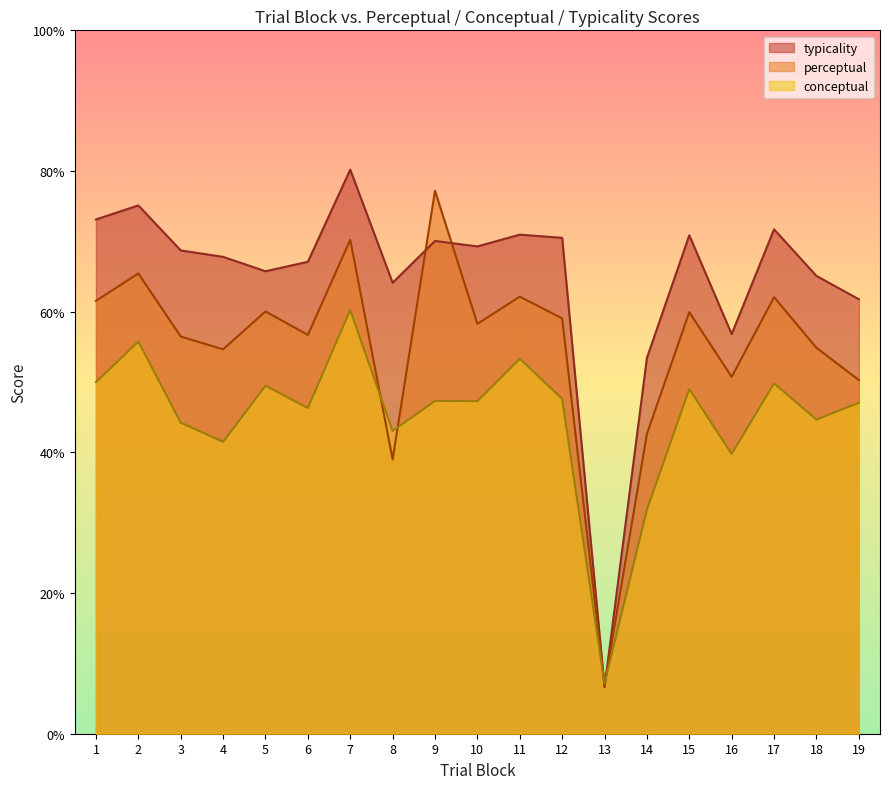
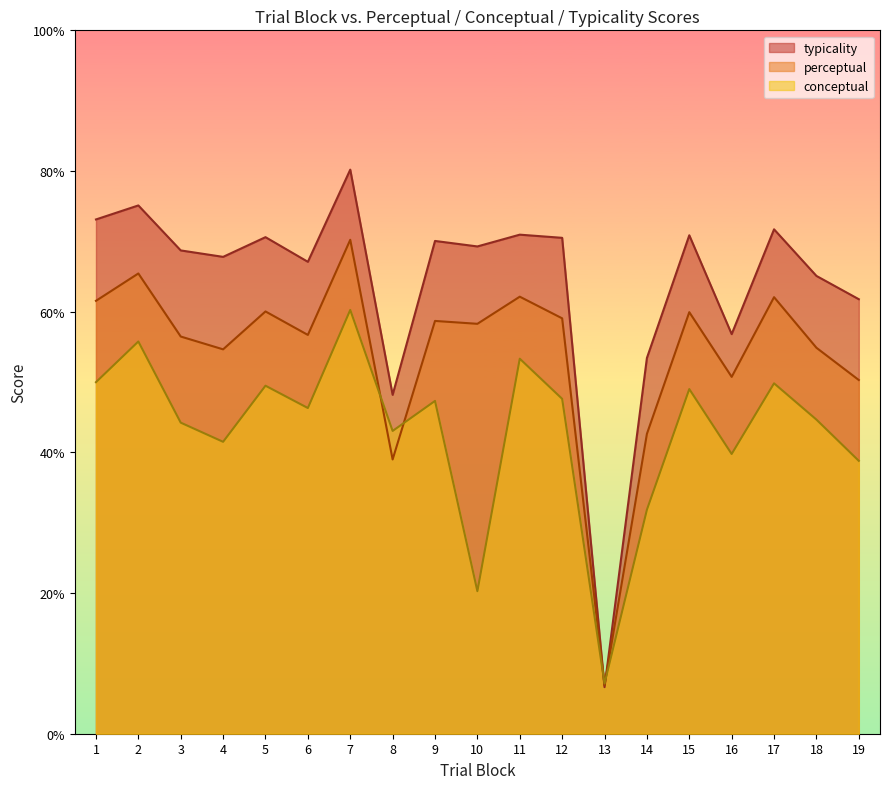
typicality, 5: 66% -> 71%
typicality, 8: 64% -> 48%
perceptual, 9: 77% -> 59%
conceptual, 10: 47% -> 20%
conceptual, 19: 47% -> 39%
